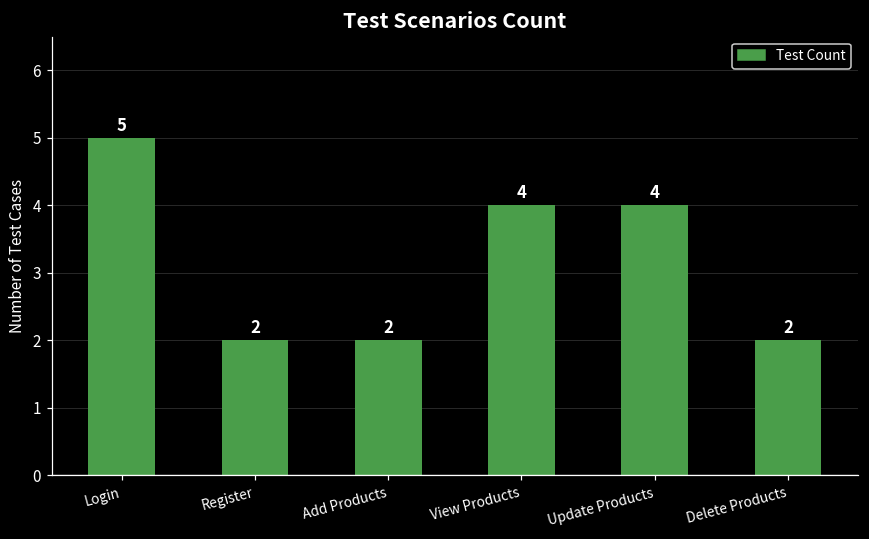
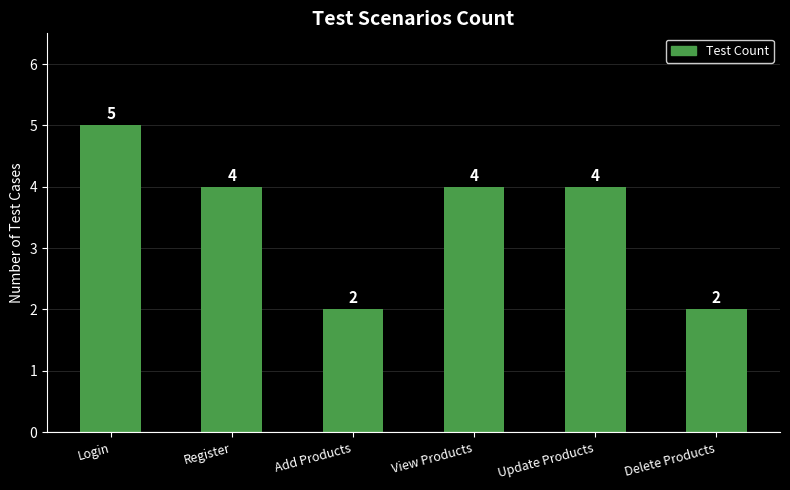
Register: 2 -> 4
